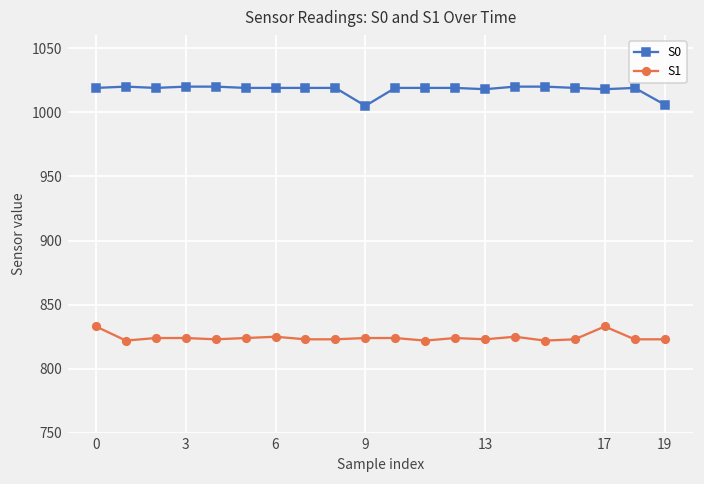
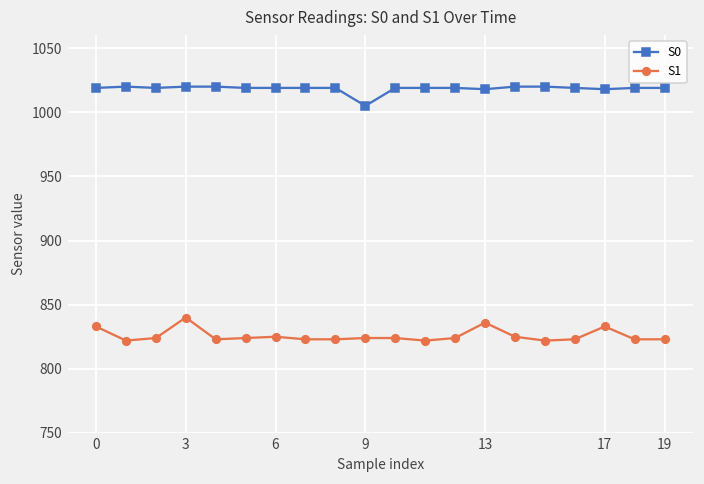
S1, 3: 824 -> 840
S1, 13: 823 -> 836
S0, 19: 1006 -> 1019
